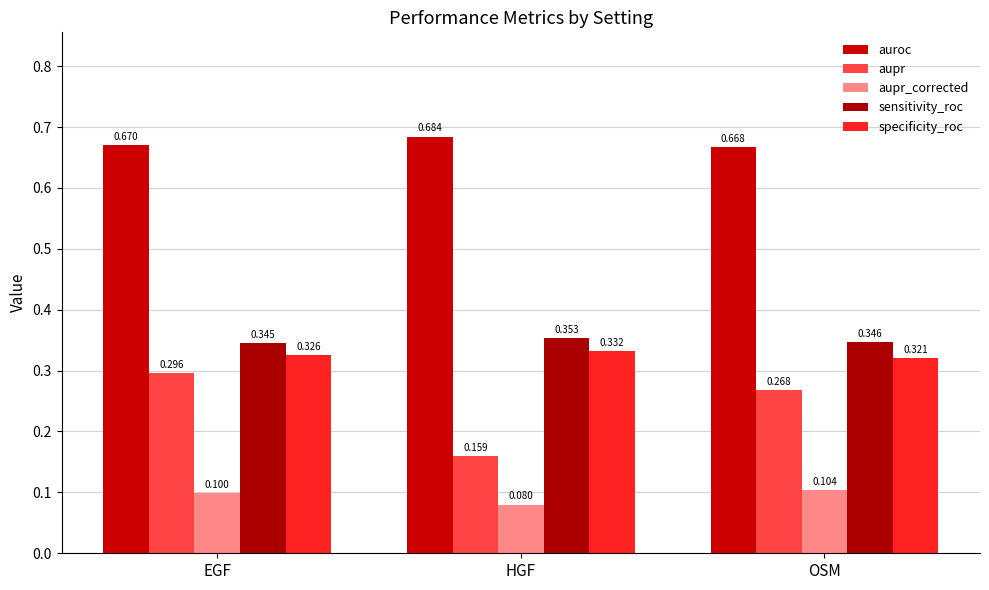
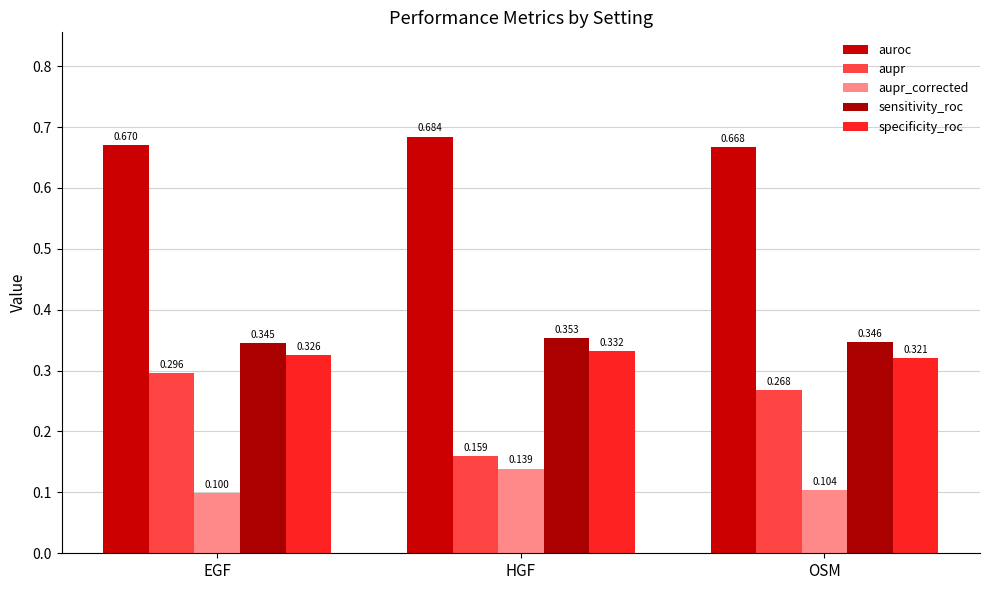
aupr_corrected, HGF: 0.080 -> 0.139
